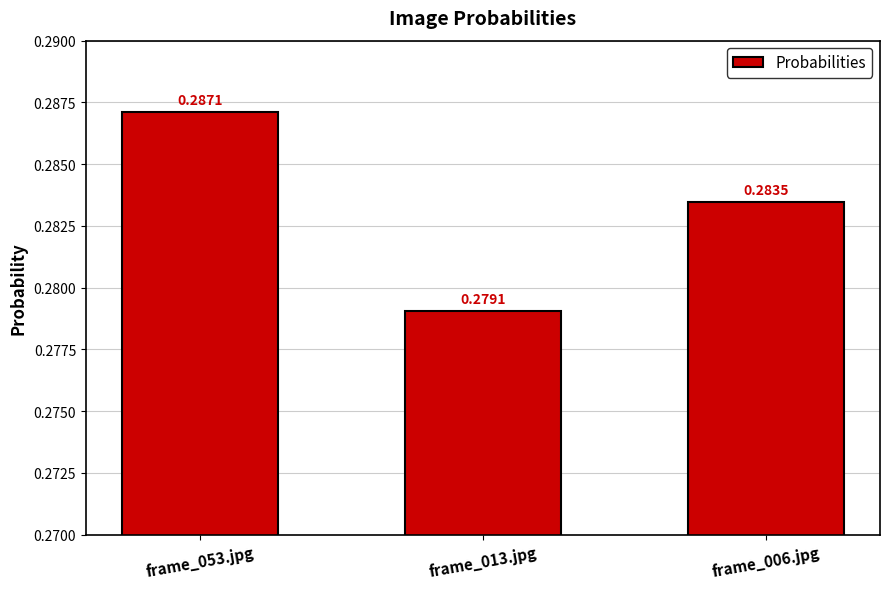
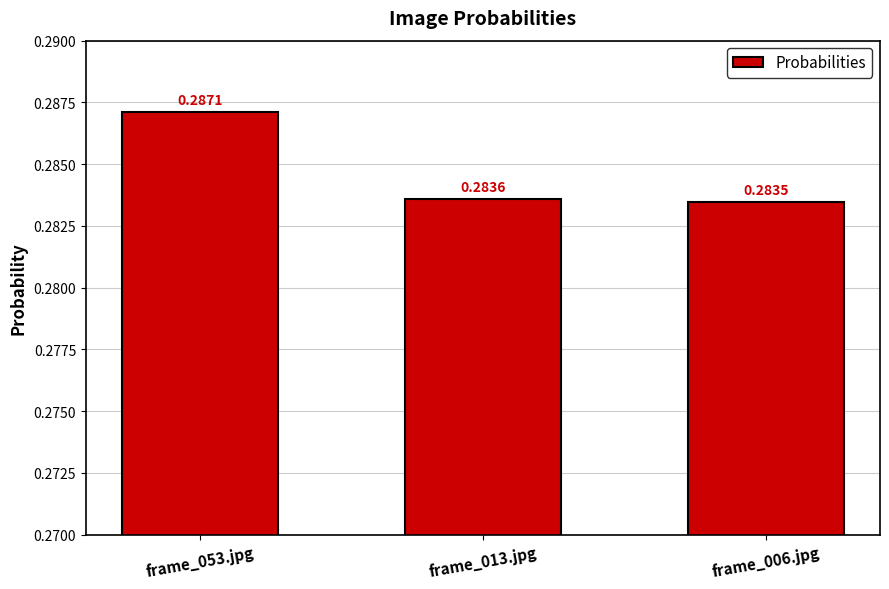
frame_013.jpg: 0.2791 -> 0.2836
